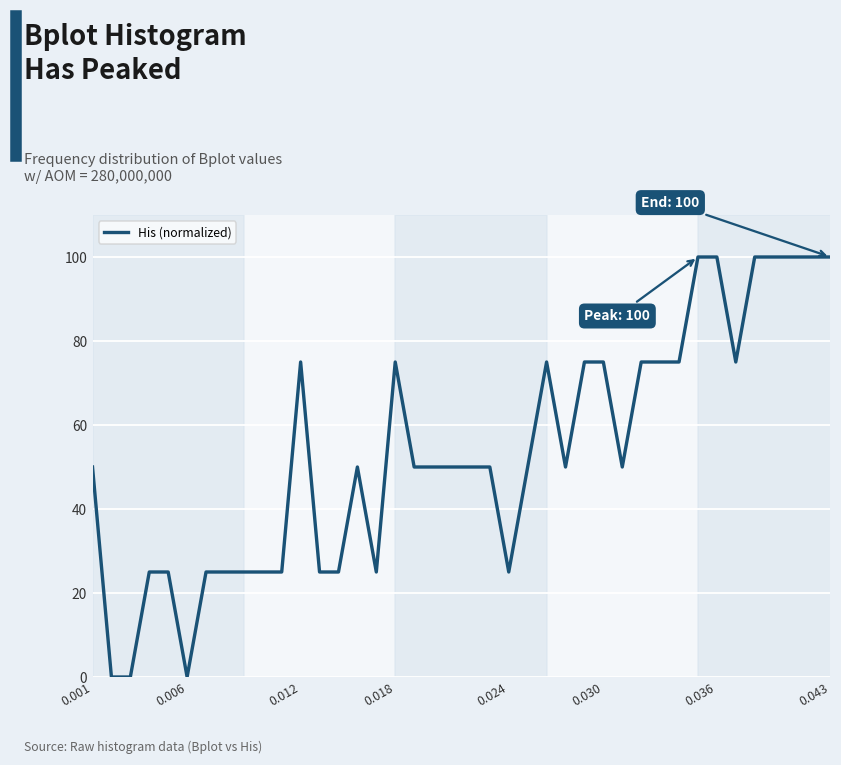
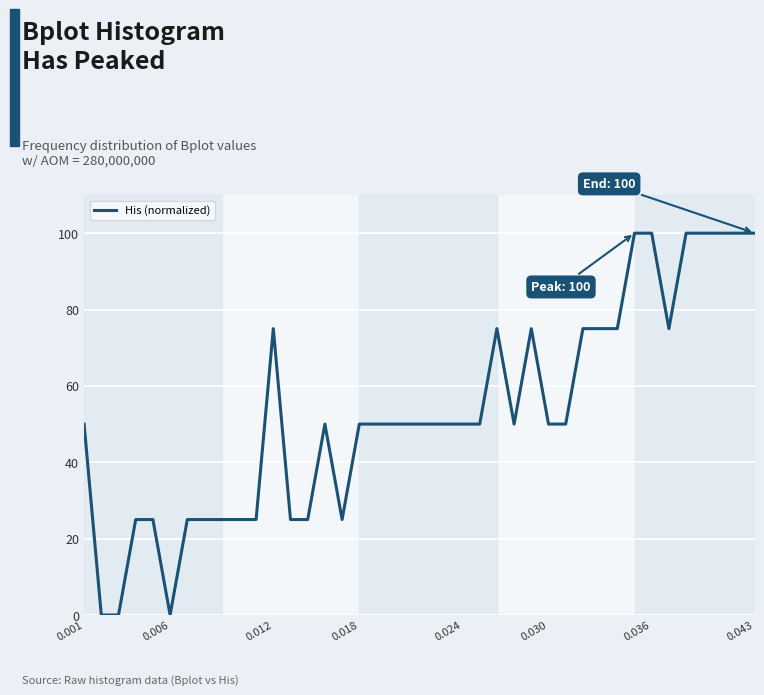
0.018: 75 -> 50
0.024: 25 -> 50
0.030: 75 -> 50
